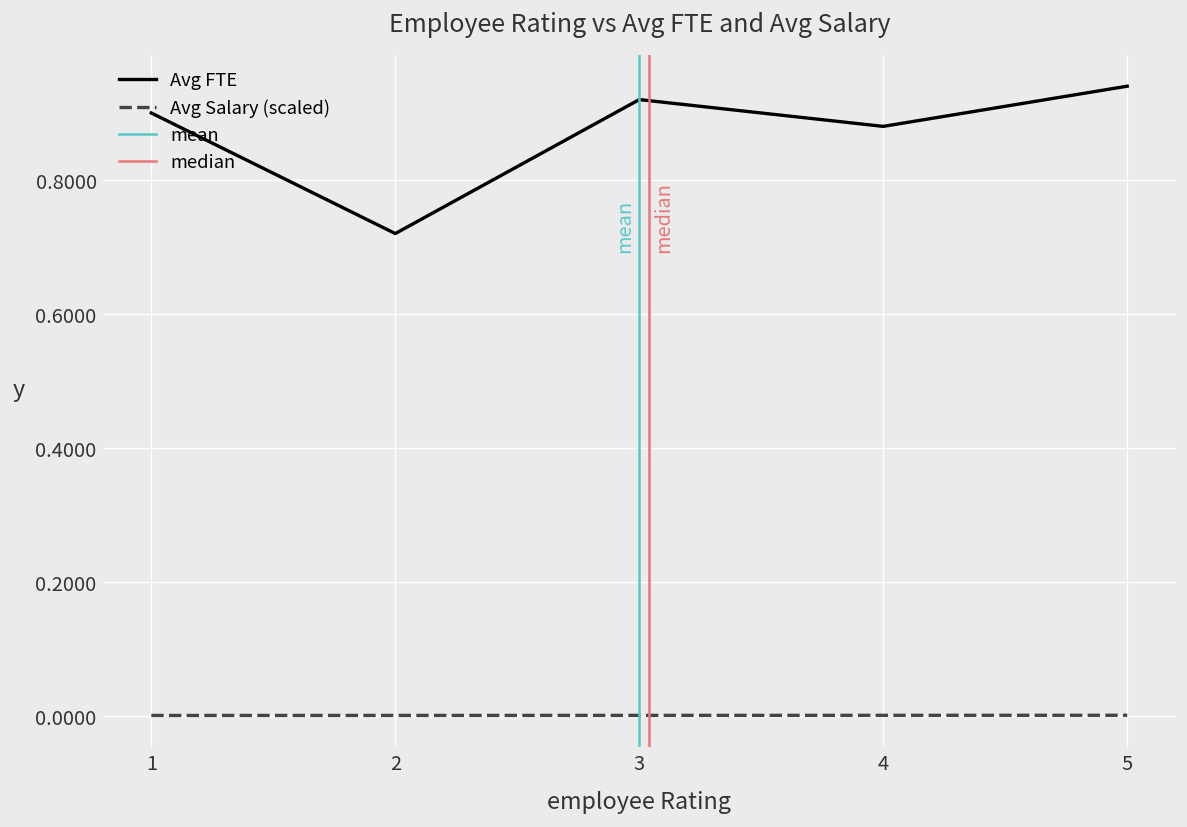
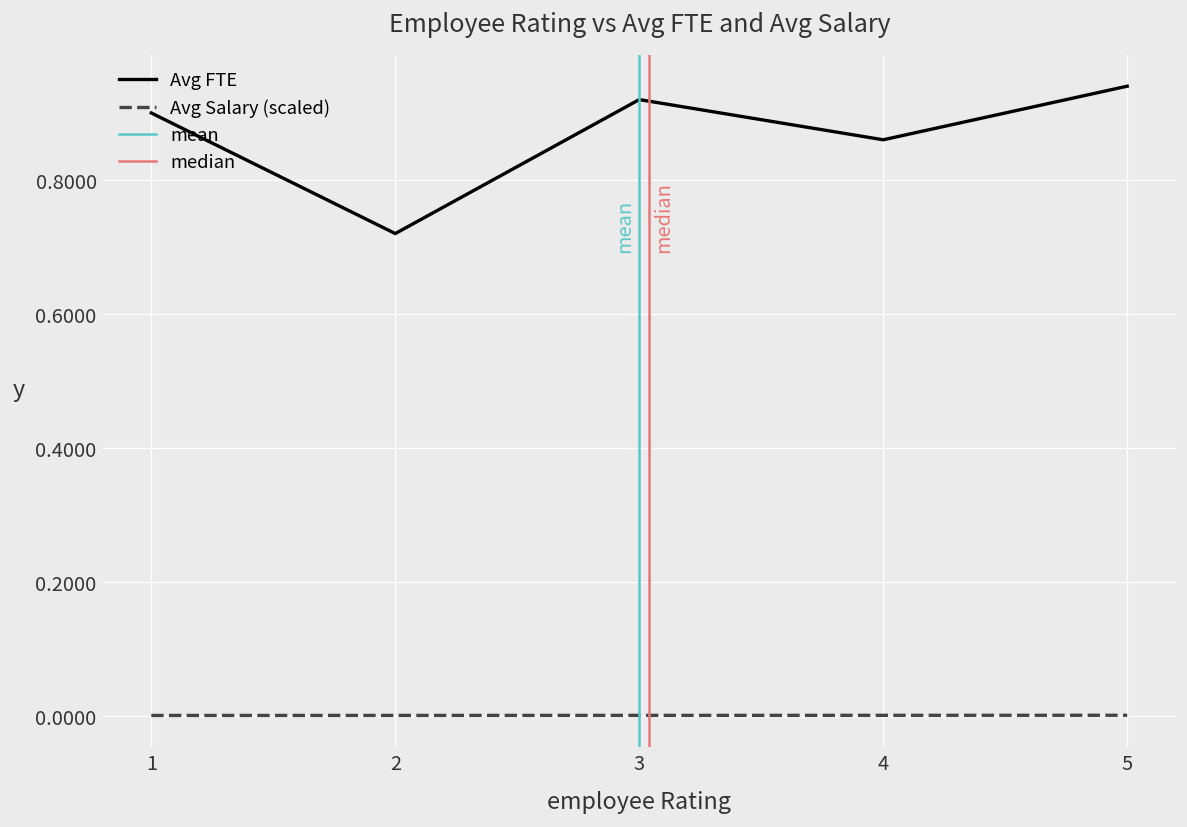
Avg FTE, 4: 0.88 -> 0.86
